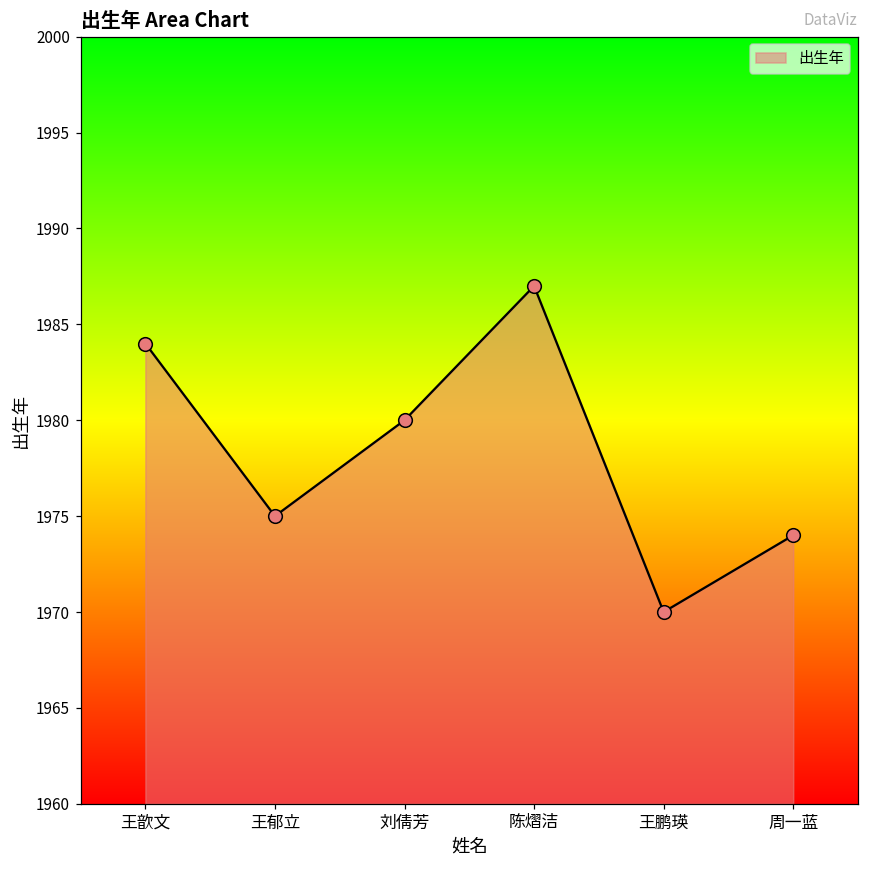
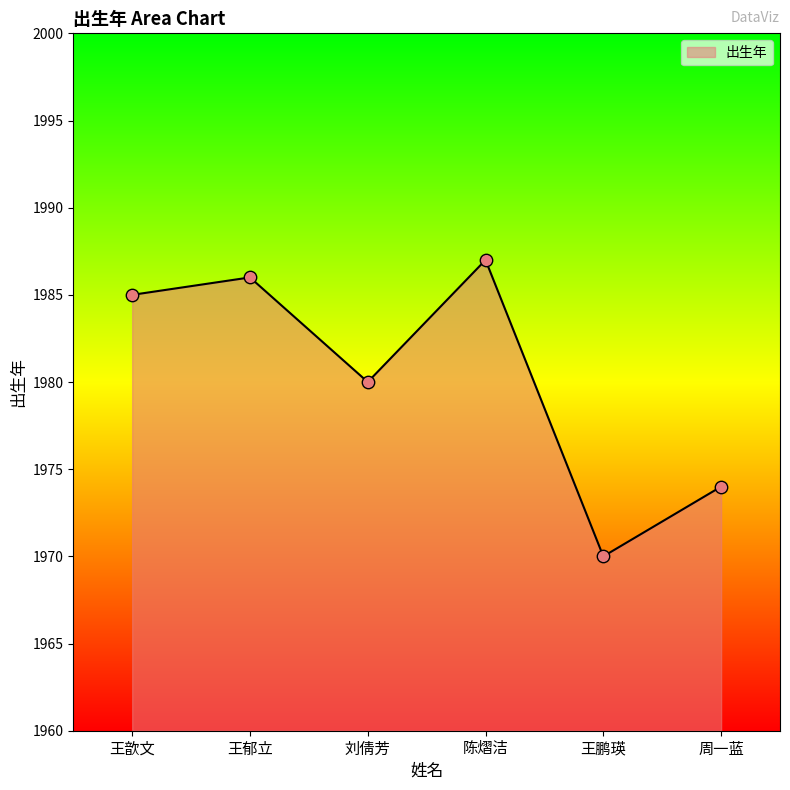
王歆文: 1984 -> 1985
王郁立: 1975 -> 1986
